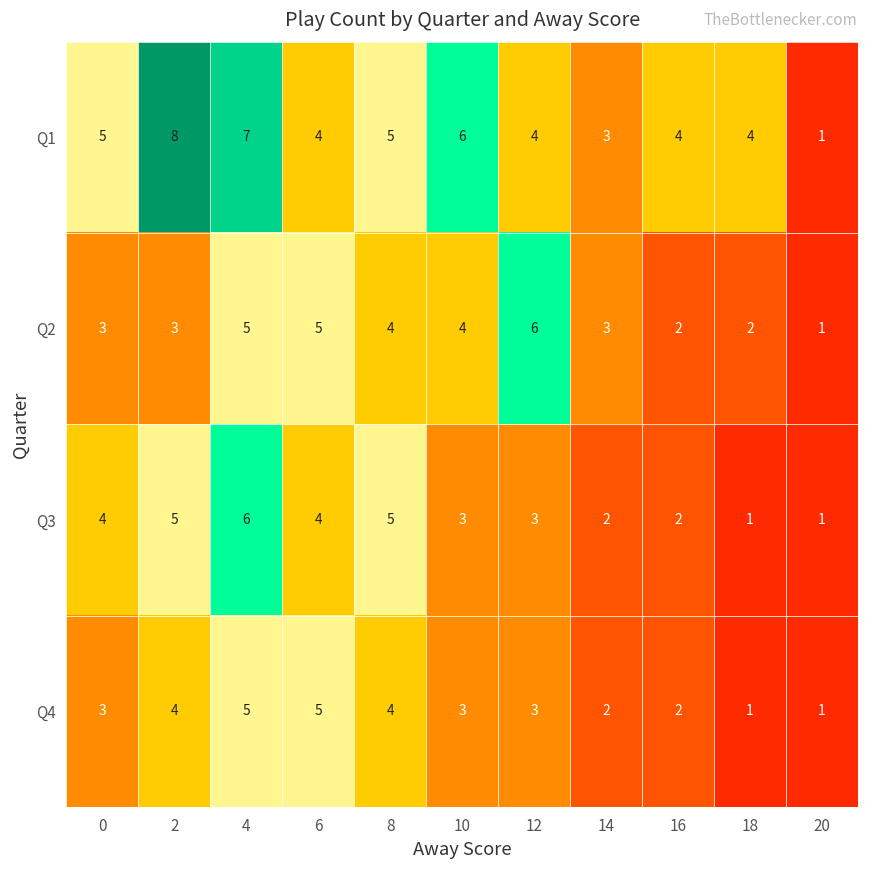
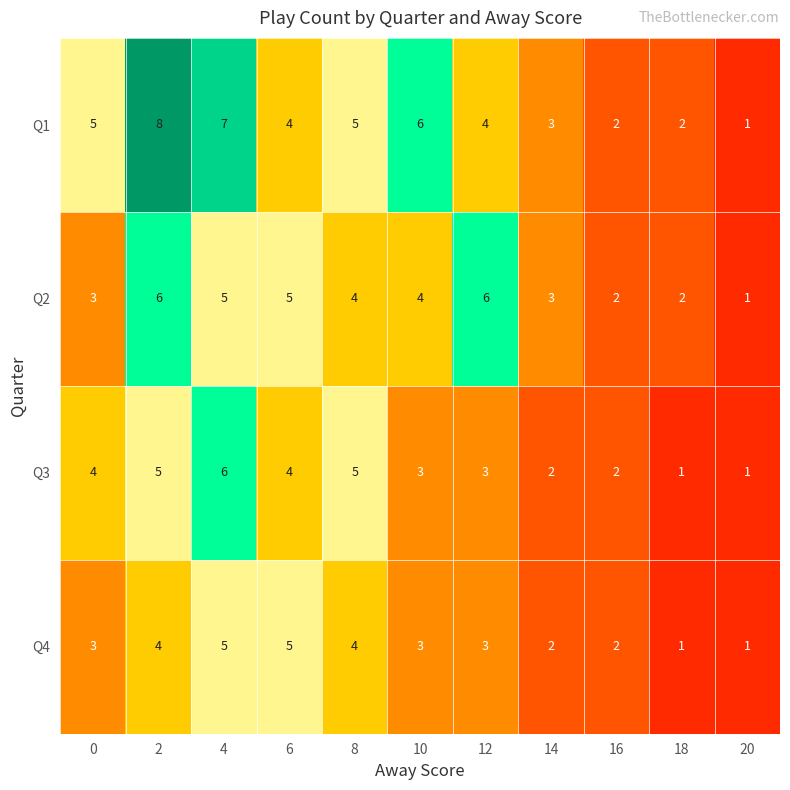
Q1, 16: 4 -> 2
Q1, 18: 4 -> 2
Q2, 2: 3 -> 6
